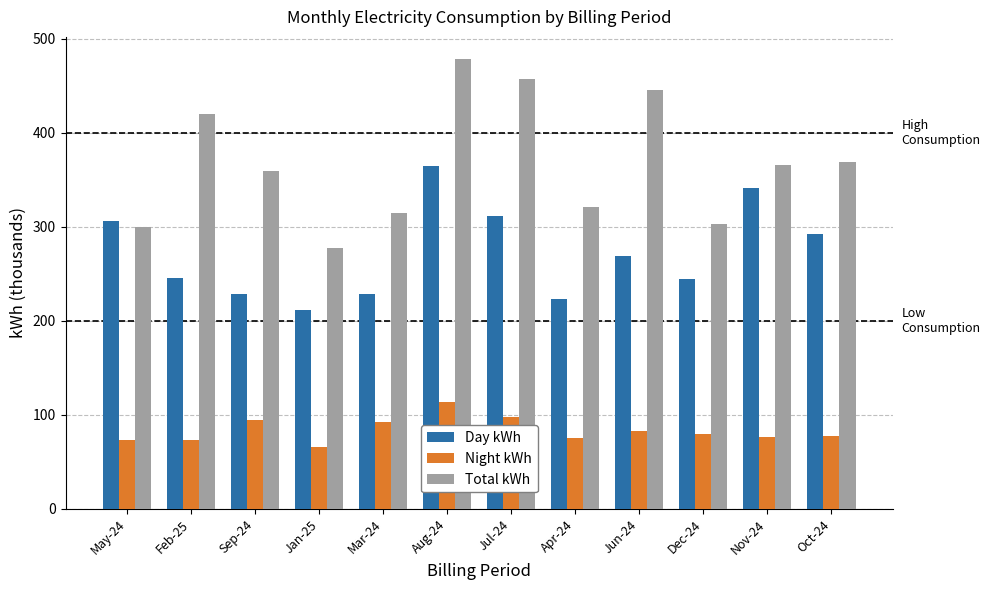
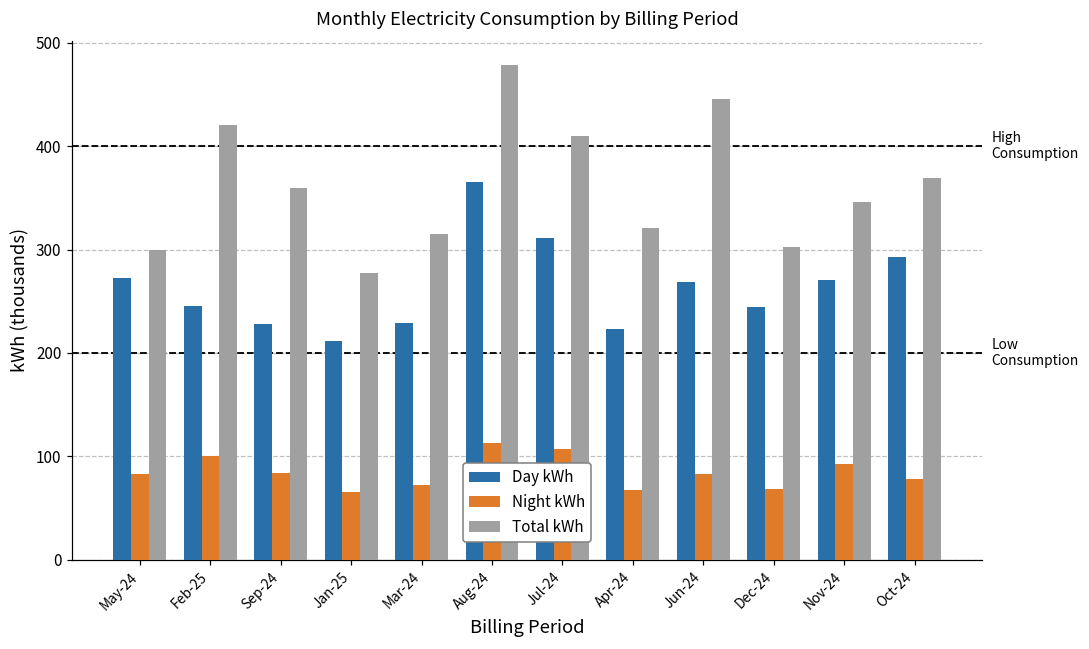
Day kWh, May-24: 310 -> 270
Night kWh, May-24: 70 -> 80
Night kWh, Feb-25: 70 -> 100
Night kWh, Sep-24: 90 -> 80
Night kWh, Mar-24: 90 -> 70
Night kWh, Jul-24: 100 -> 110
Total kWh, Jul-24: 460 -> 410
Night kWh, Apr-24: 80 -> 70
Night kWh, Dec-24: 80 -> 70
Day kWh, Nov-24: 340 -> 270
Night kWh, Nov-24: 80 -> 90
Total kWh, Nov-24: 370 -> 350
